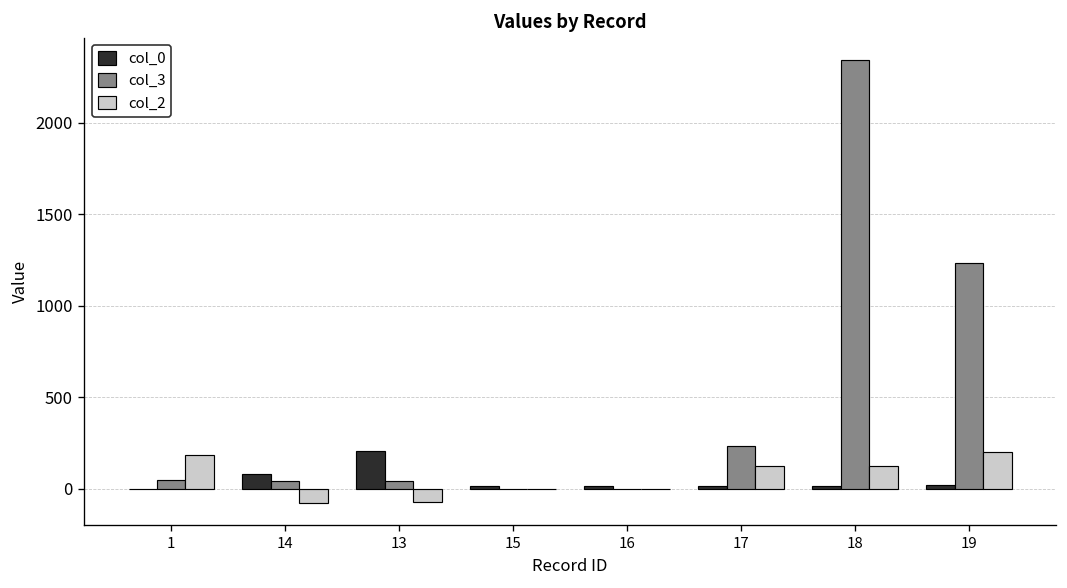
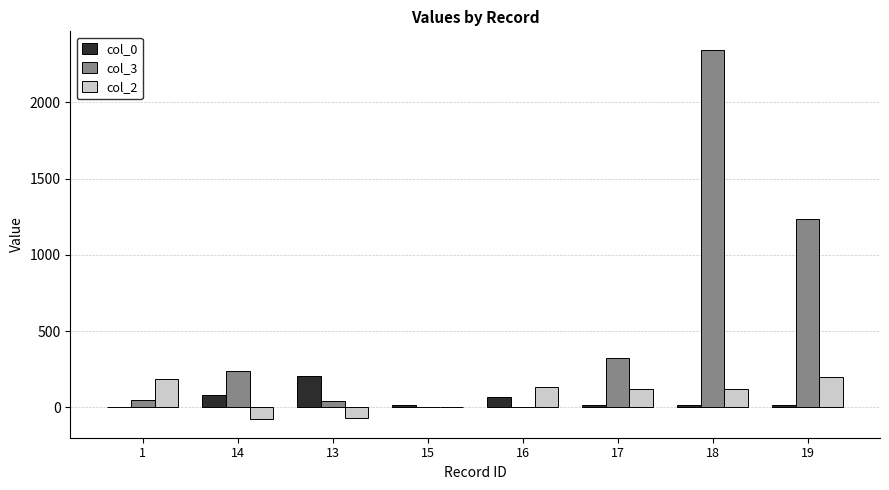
col_3, 14: 40 -> 240
col_0, 16: 20 -> 70
col_2, 16: 0 -> 130
col_3, 17: 230 -> 320
